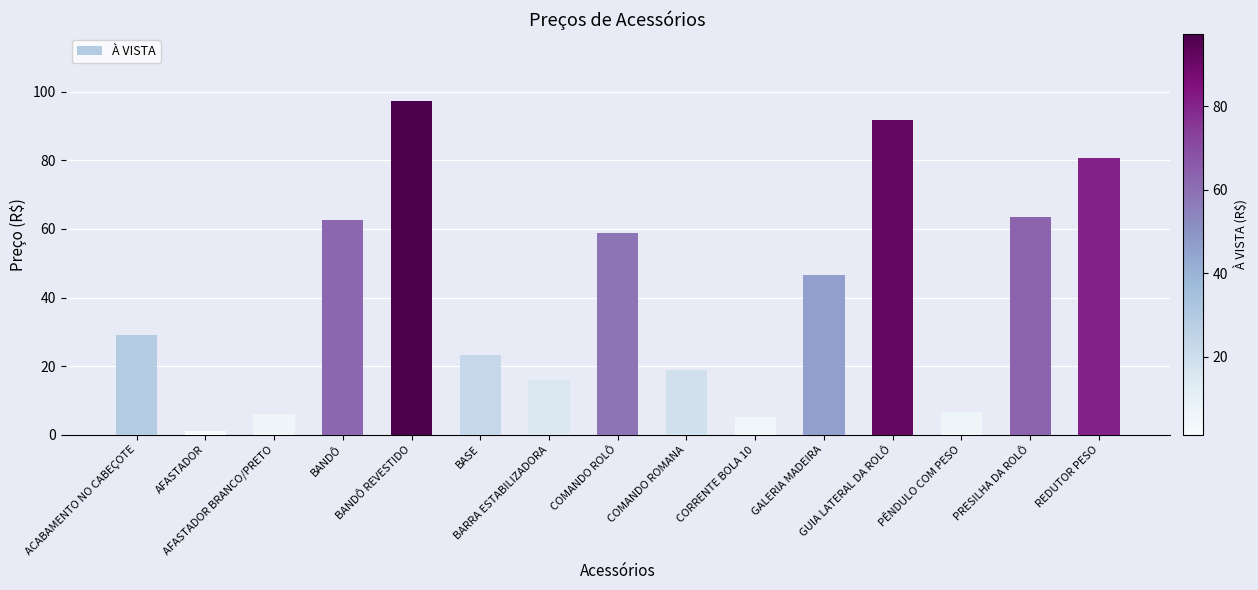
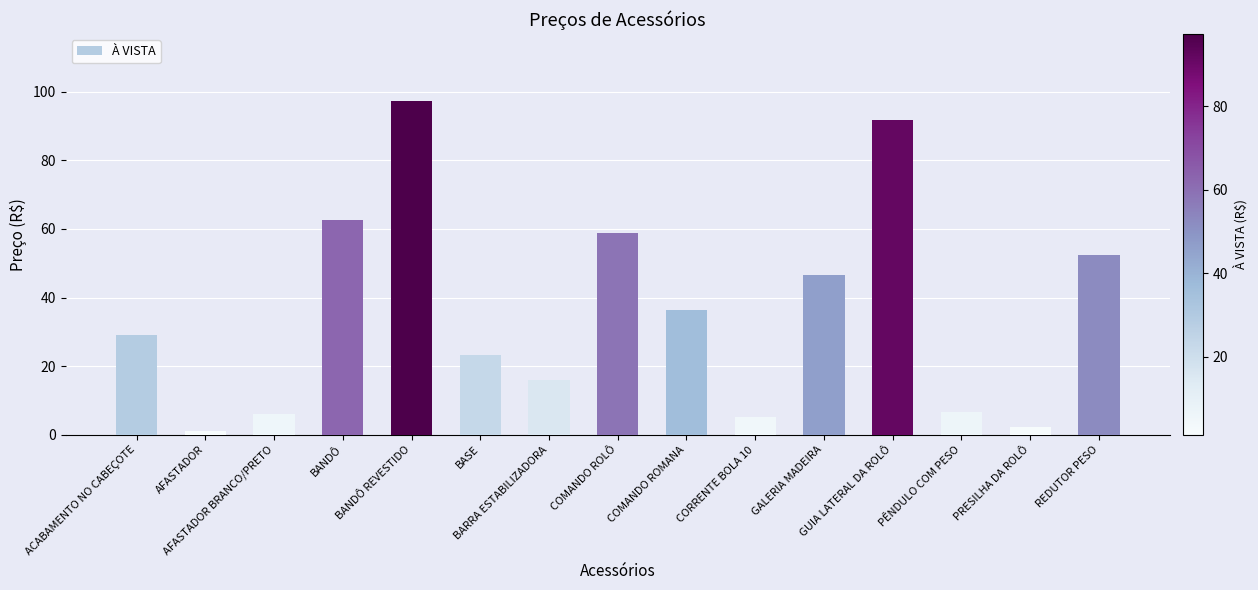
COMANDO ROMANA: 19 -> 36
PRESILHA DA ROLÔ: 63 -> 2
REDUTOR PESO: 81 -> 53
